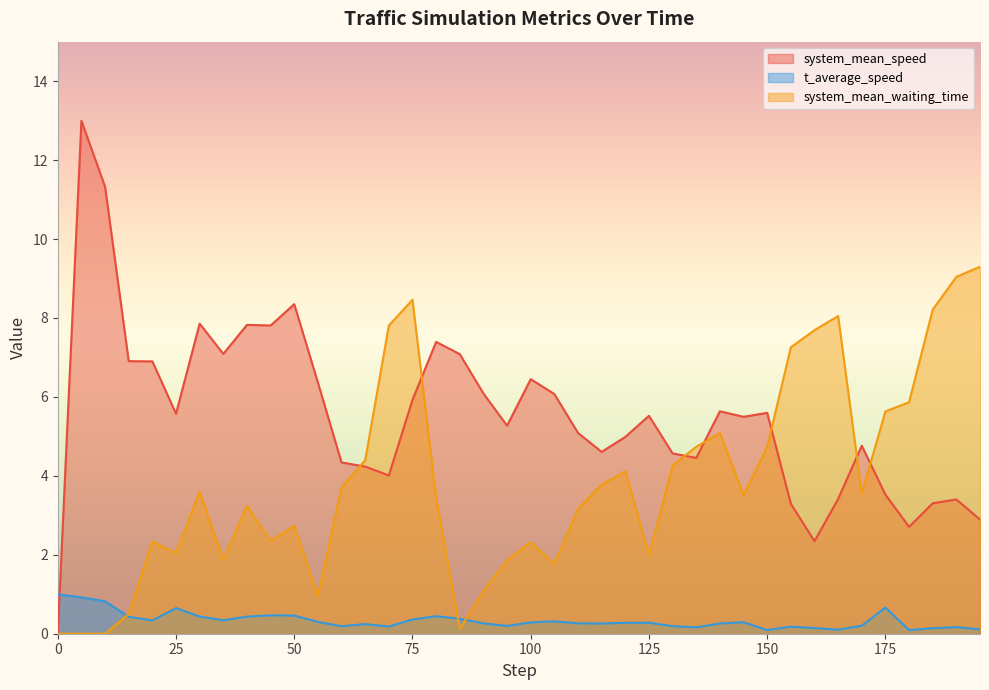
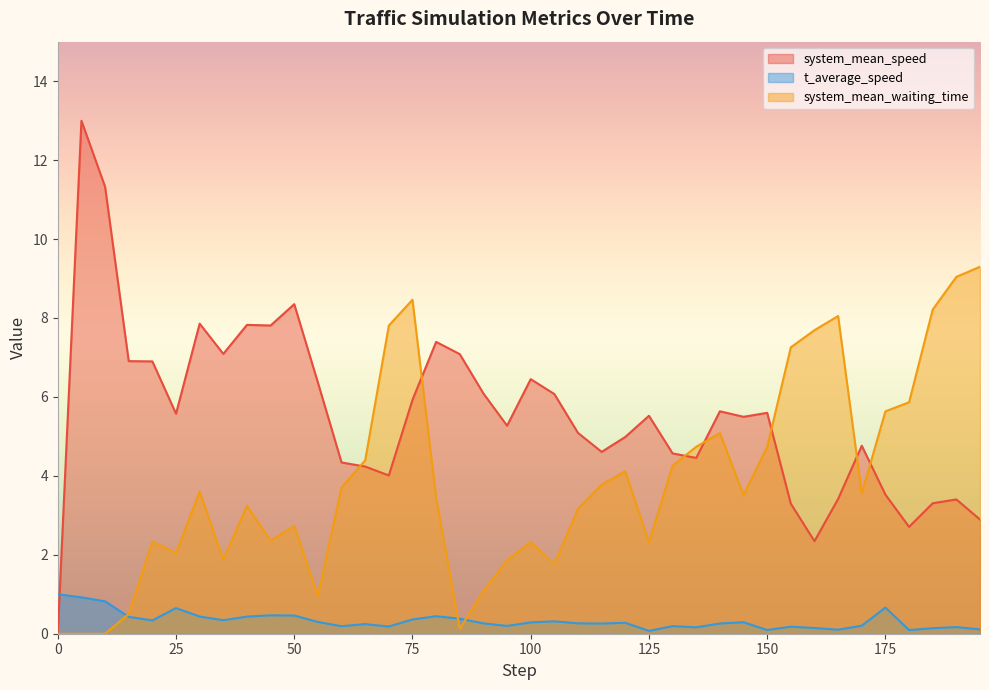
t_average_speed, 125: 0.3 -> 0.1
system_mean_waiting_time, 125: 2.0 -> 2.3
